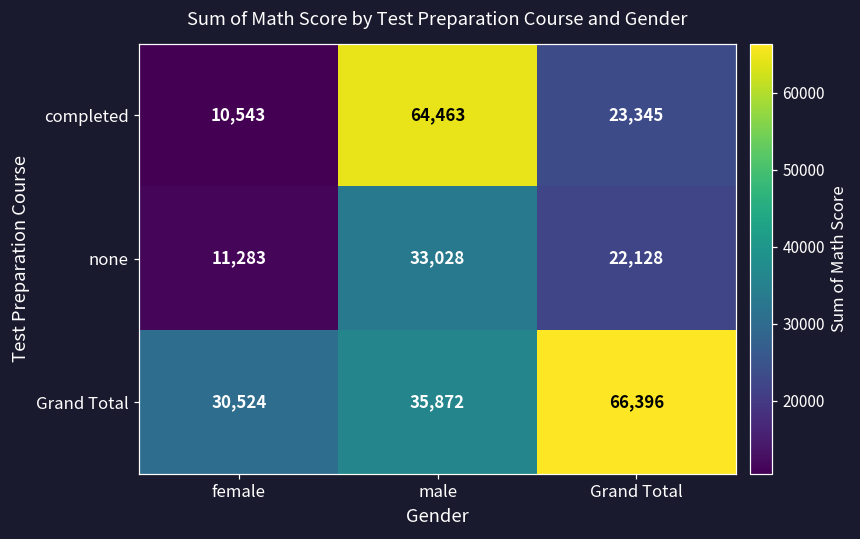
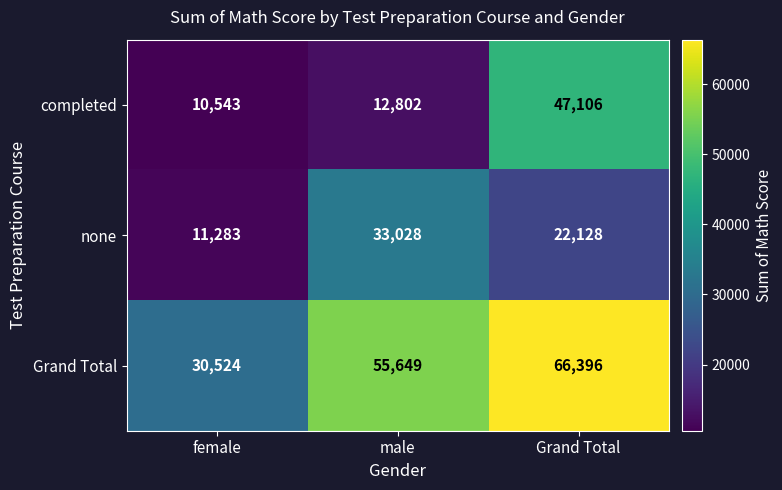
completed, male: 64,463 -> 12,802
completed, Grand Total: 23,345 -> 47,106
Grand Total, male: 35,872 -> 55,649
